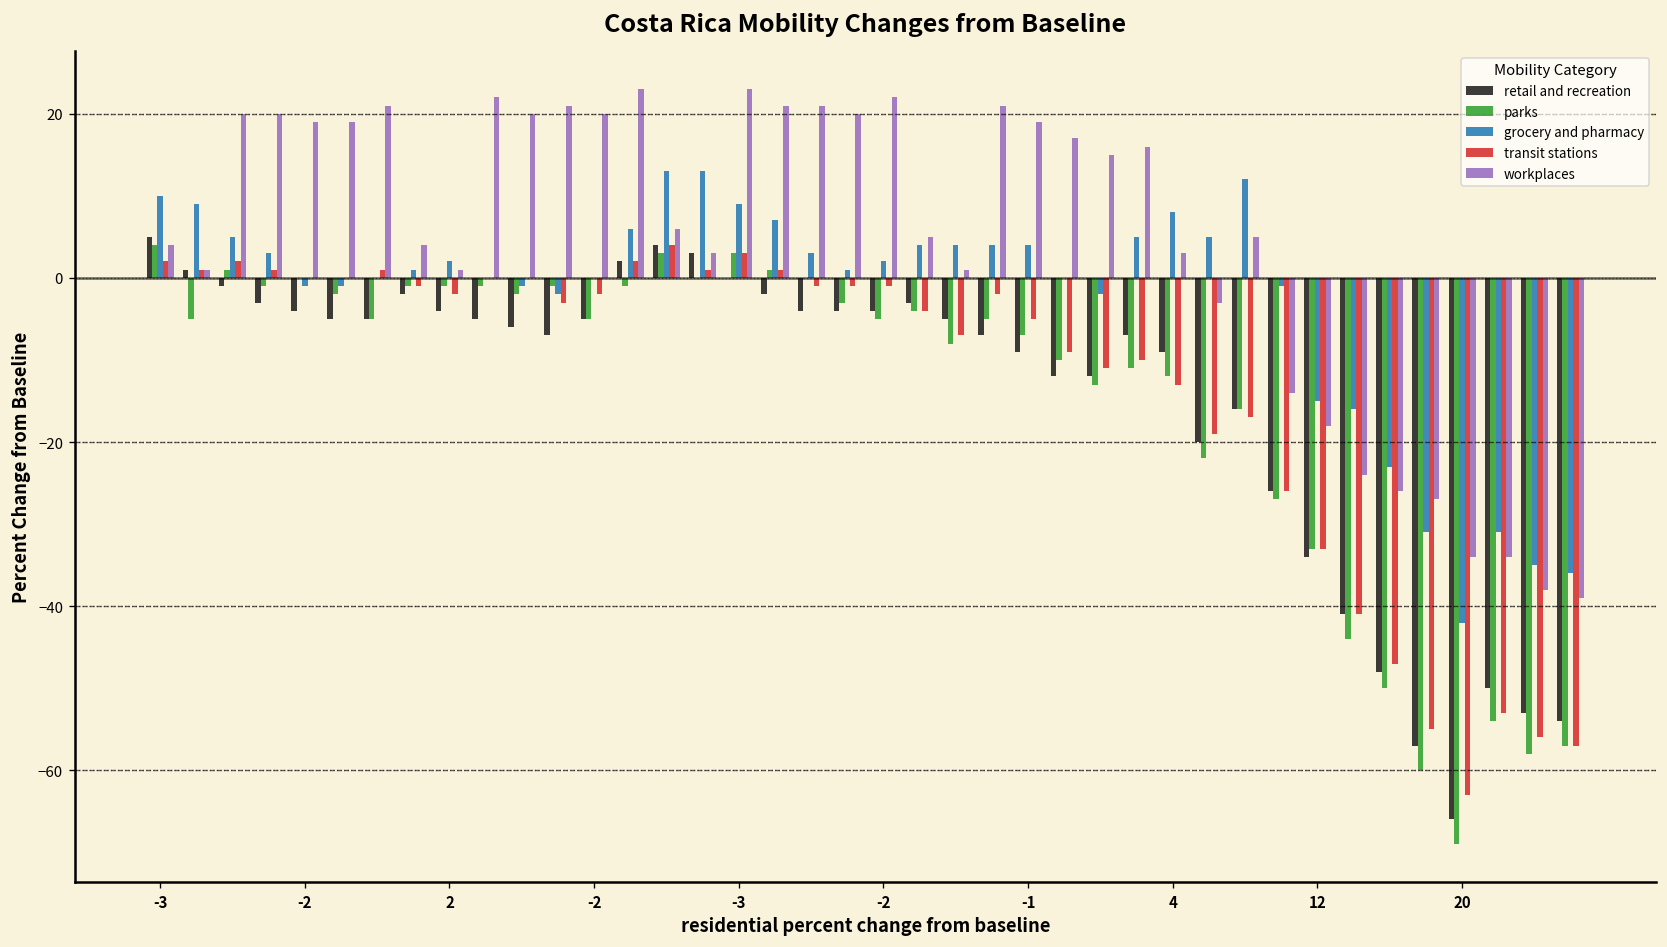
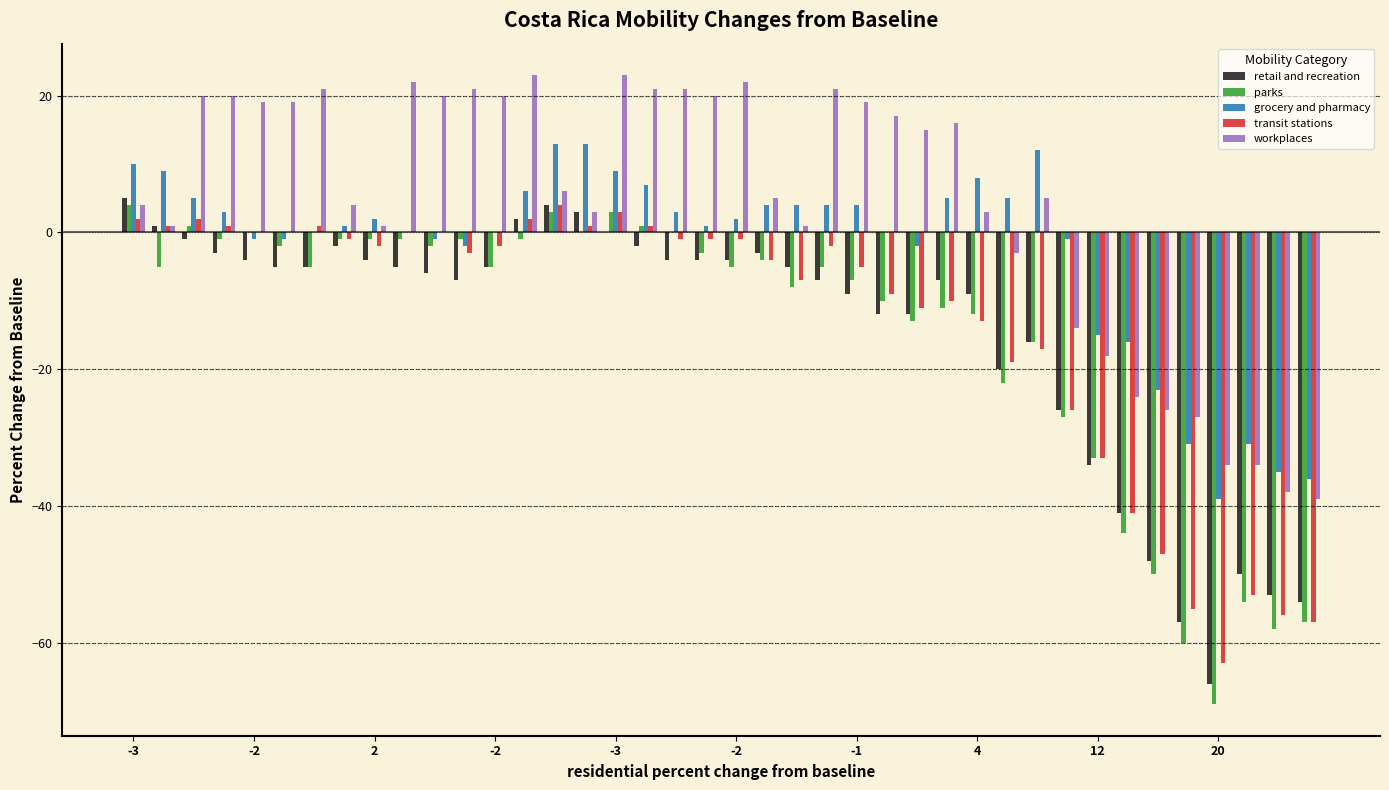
grocery and pharmacy, 20: -42 -> -39
